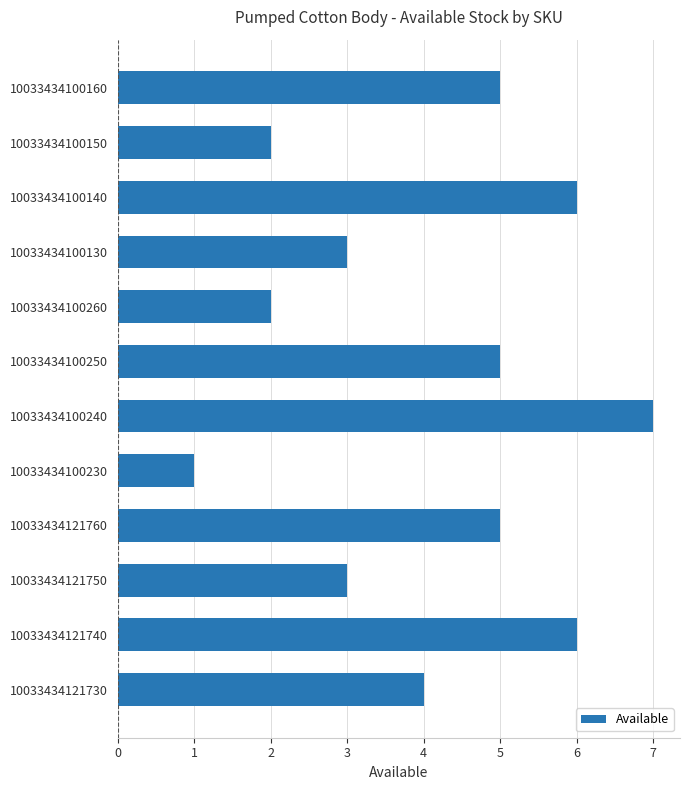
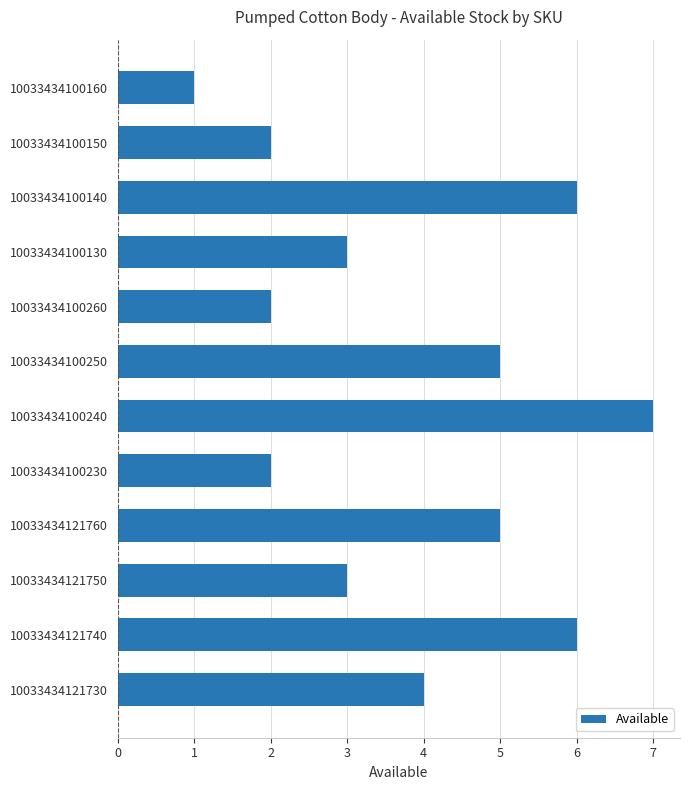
10033434100160: 5 -> 1
10033434100230: 1 -> 2
